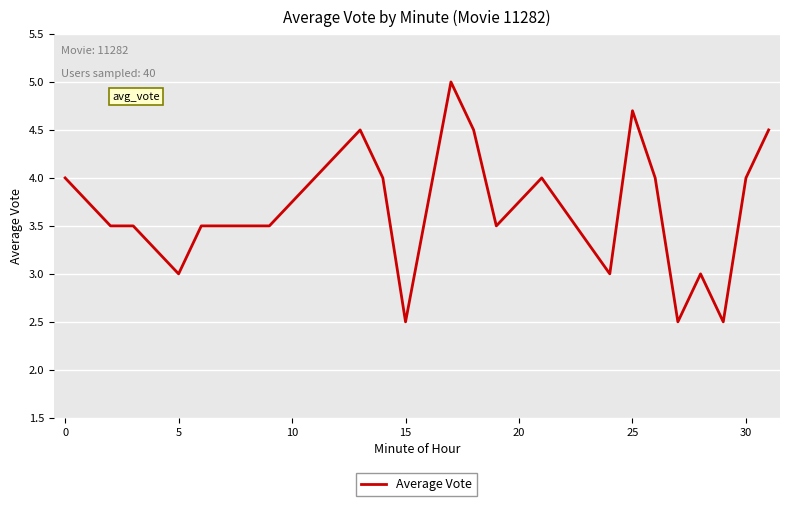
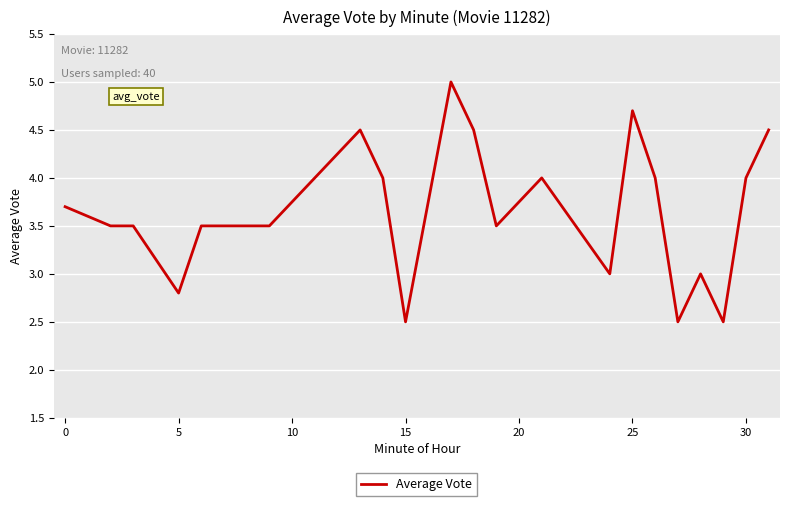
0: 4.0 -> 3.7
5: 3.0 -> 2.8
